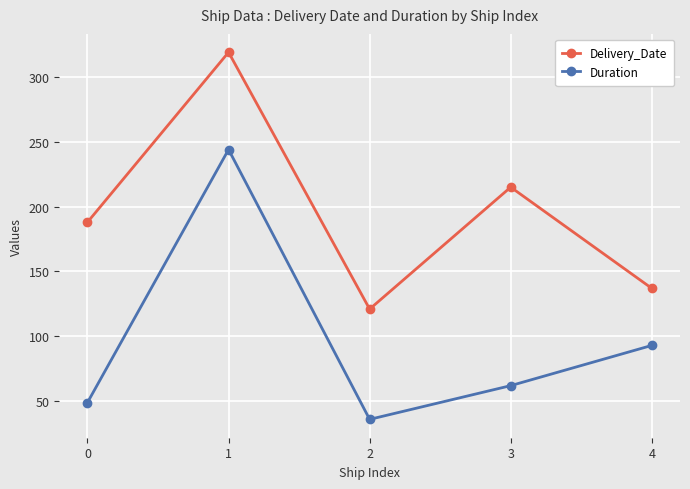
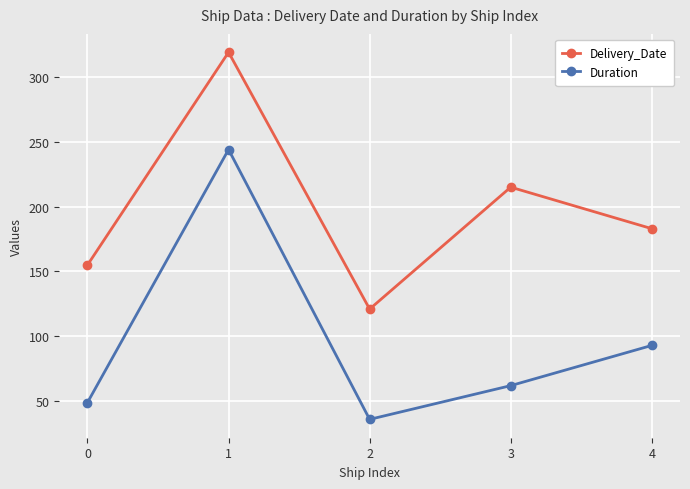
Delivery_Date, 0: 188 -> 155
Delivery_Date, 4: 137 -> 183
